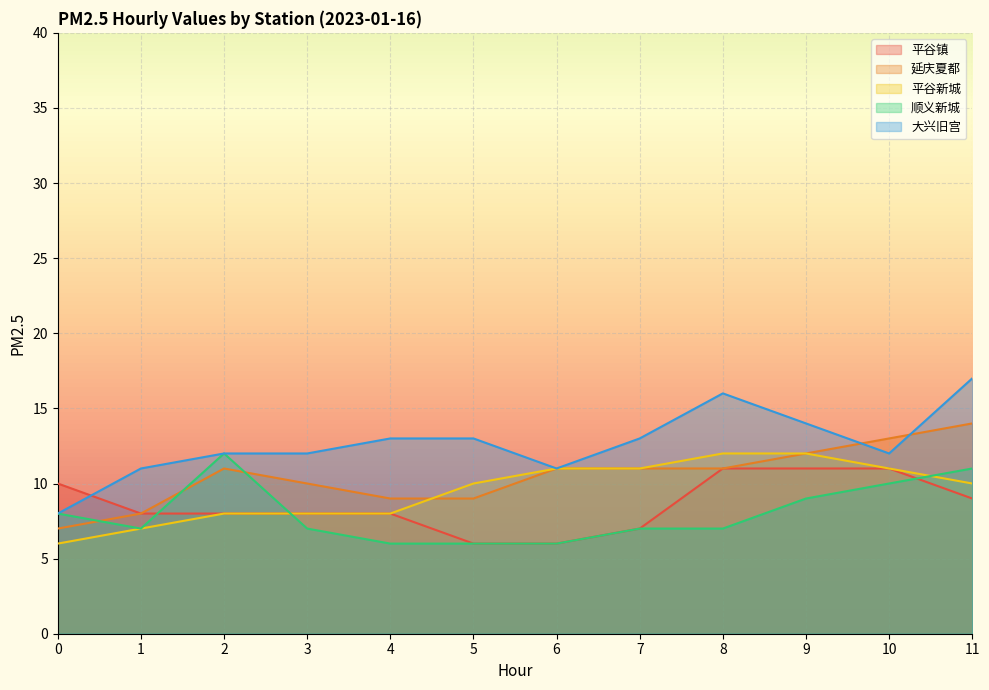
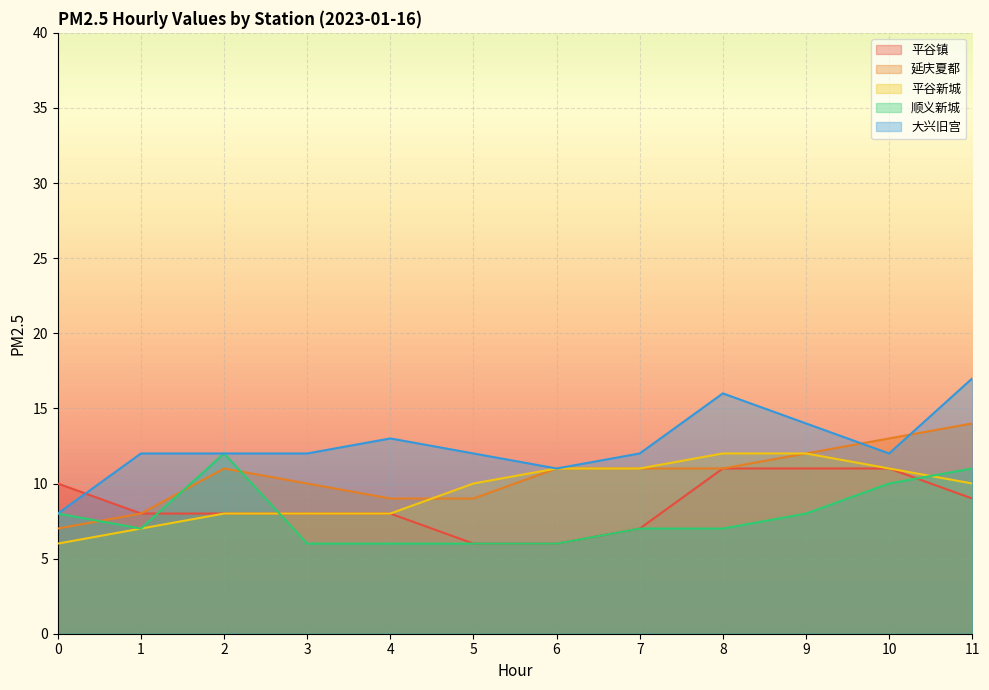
大兴旧宫, 1: 11 -> 12
顺义新城, 3: 7 -> 6
大兴旧宫, 5: 13 -> 12
大兴旧宫, 7: 13 -> 12
顺义新城, 9: 9 -> 8
